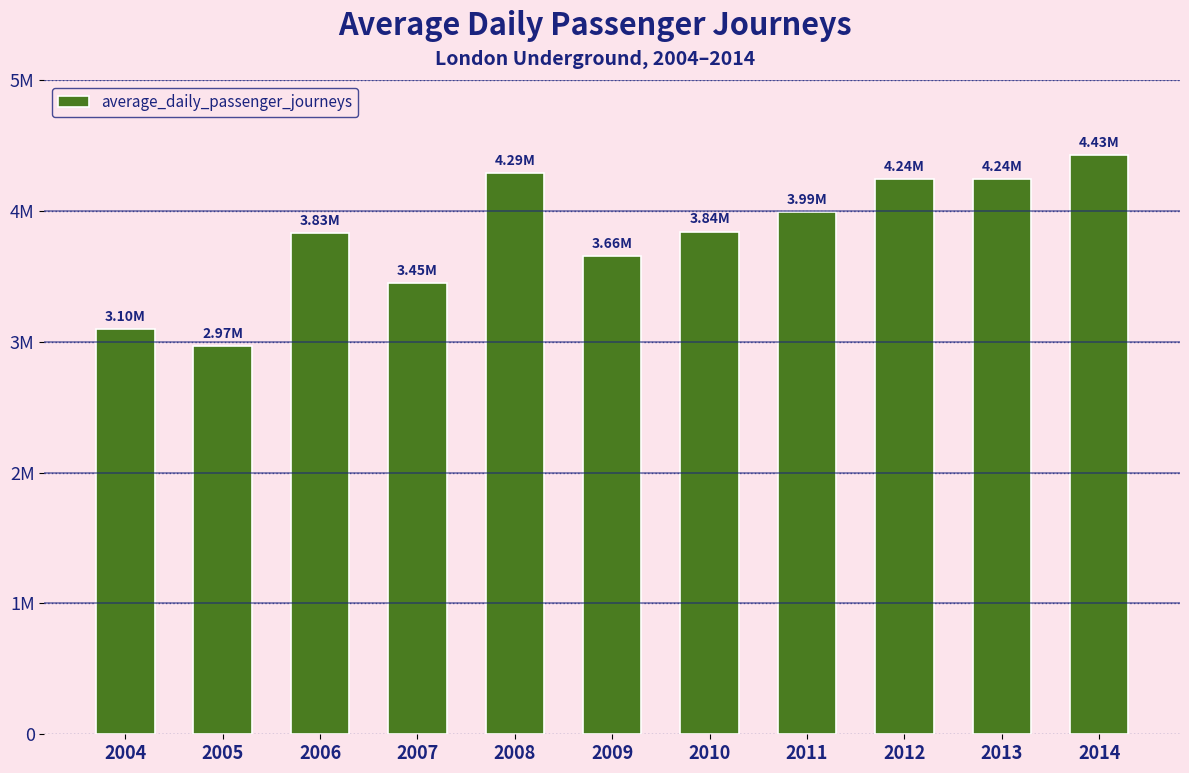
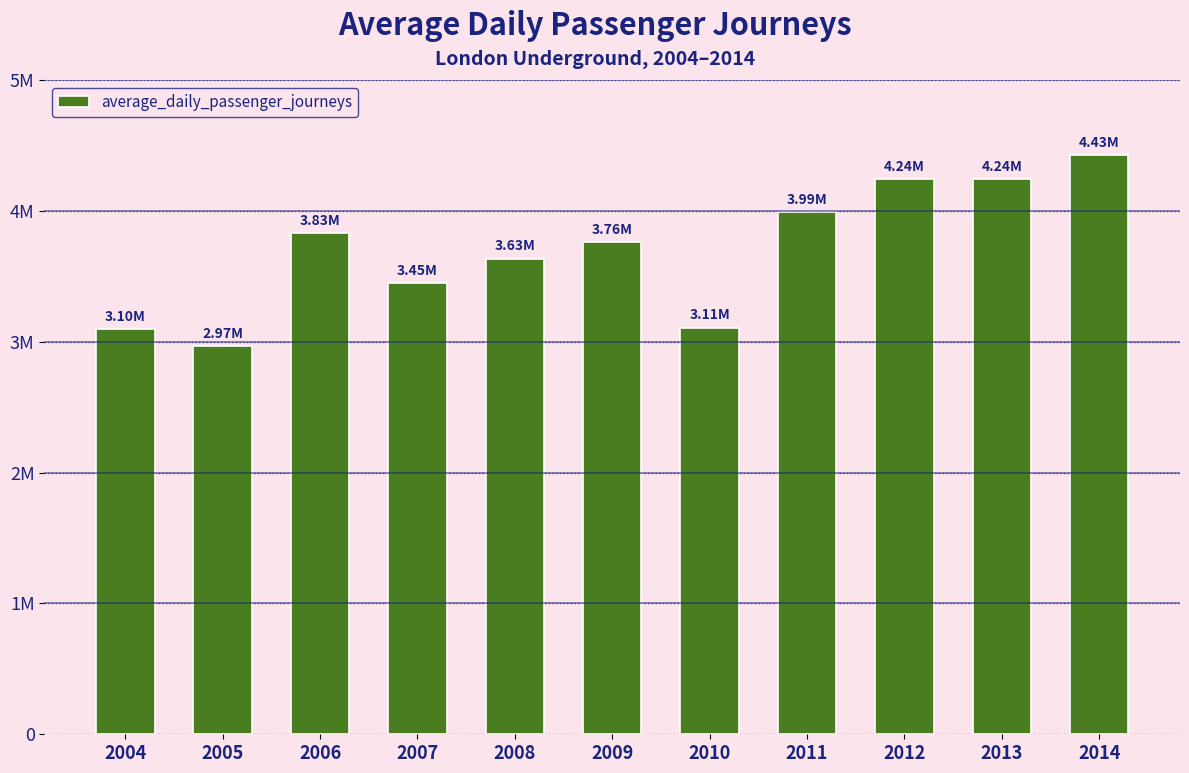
2008: 4.29M -> 3.63M
2009: 3.66M -> 3.76M
2010: 3.84M -> 3.11M
